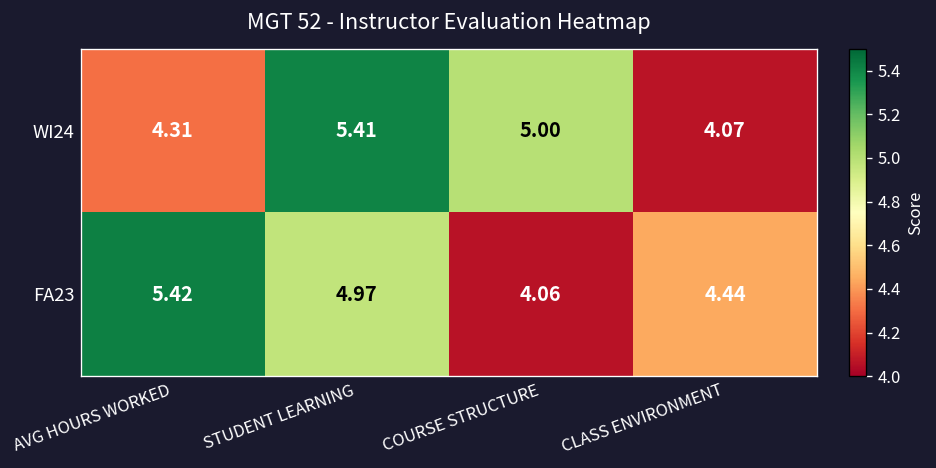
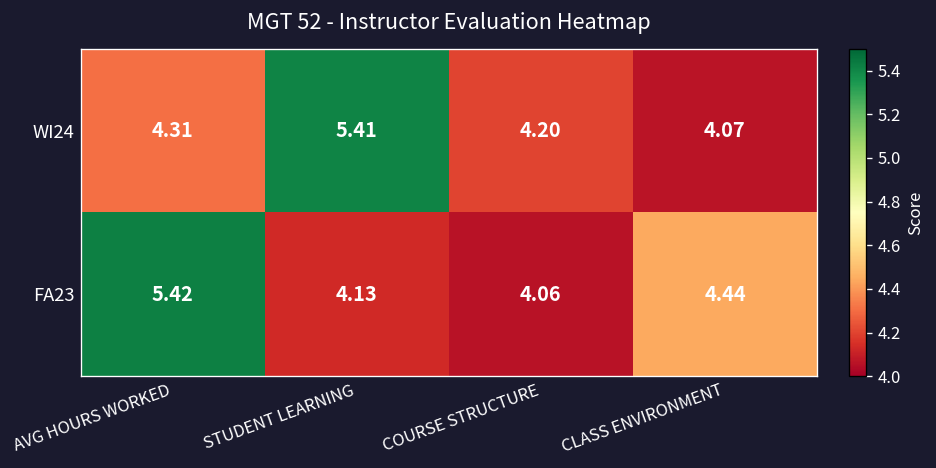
WI24, COURSE STRUCTURE: 5.00 -> 4.20
FA23, STUDENT LEARNING: 4.97 -> 4.13
